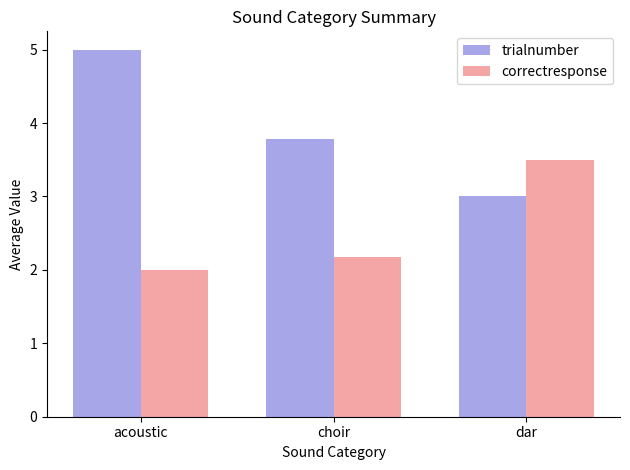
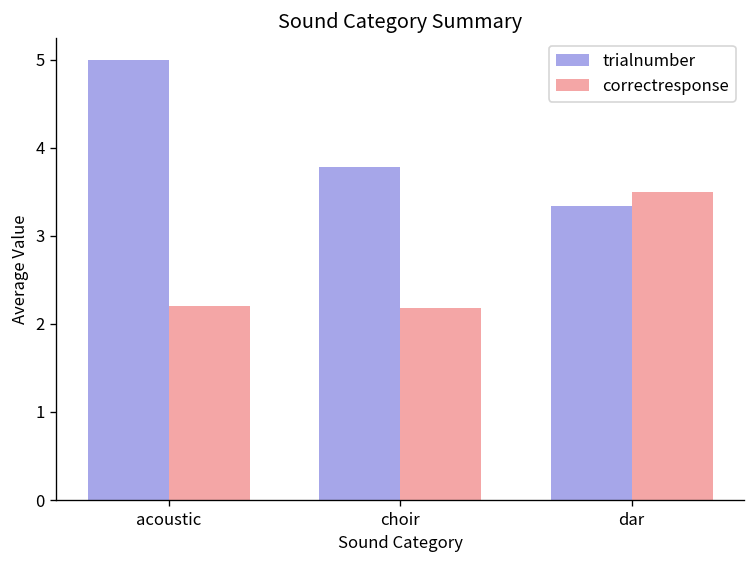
correctresponse, acoustic: 2.0 -> 2.2
trialnumber, dar: 3.0 -> 3.3
